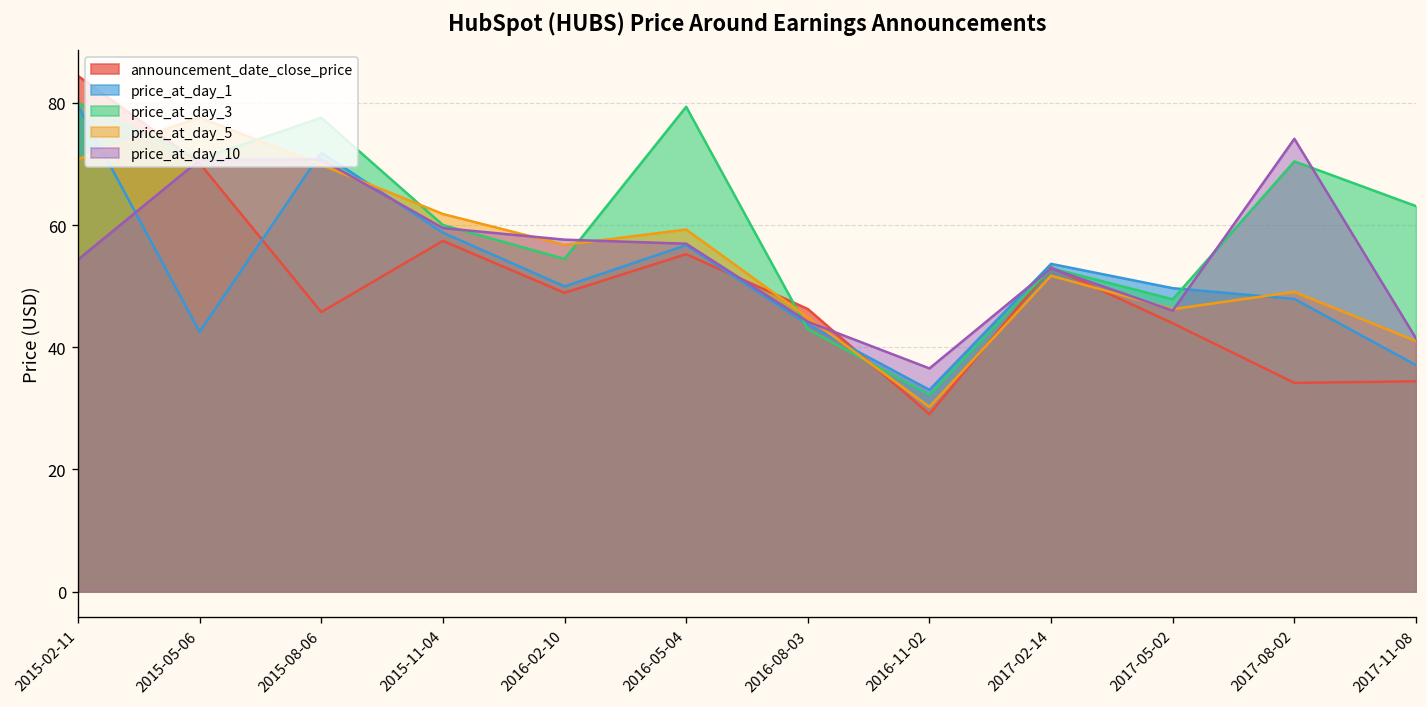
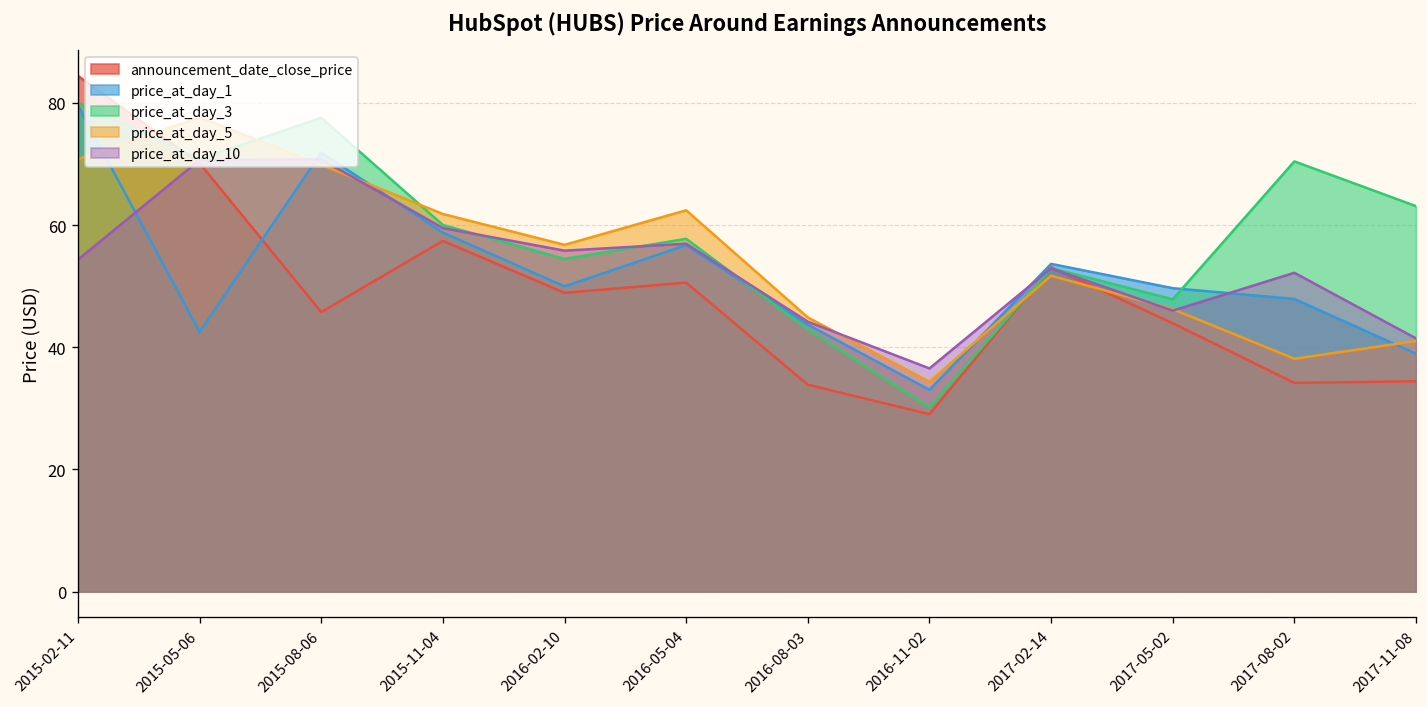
price_at_day_10, 2016-02-10: 58 -> 56
announcement_date_close_price, 2016-05-04: 55 -> 51
price_at_day_3, 2016-05-04: 79 -> 58
price_at_day_5, 2016-05-04: 59 -> 62
announcement_date_close_price, 2016-08-03: 46 -> 34
price_at_day_3, 2016-11-02: 32 -> 30
price_at_day_5, 2016-11-02: 30 -> 34
price_at_day_5, 2017-08-02: 49 -> 38
price_at_day_10, 2017-08-02: 74 -> 52
price_at_day_1, 2017-11-08: 37 -> 39
